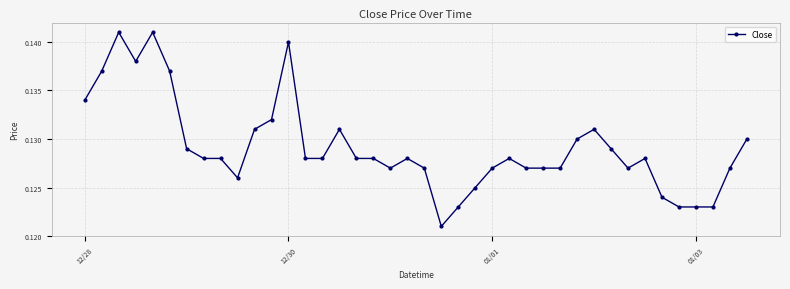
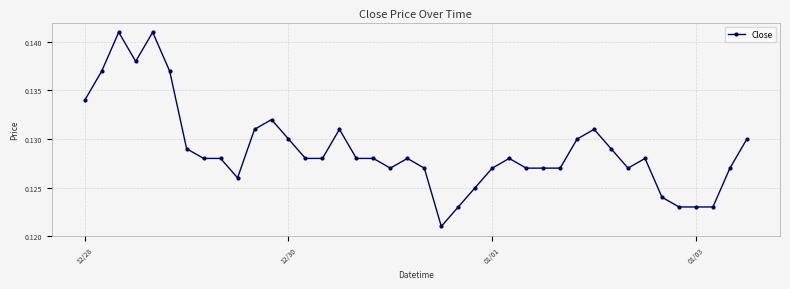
12/30: 0.14 -> 0.13
